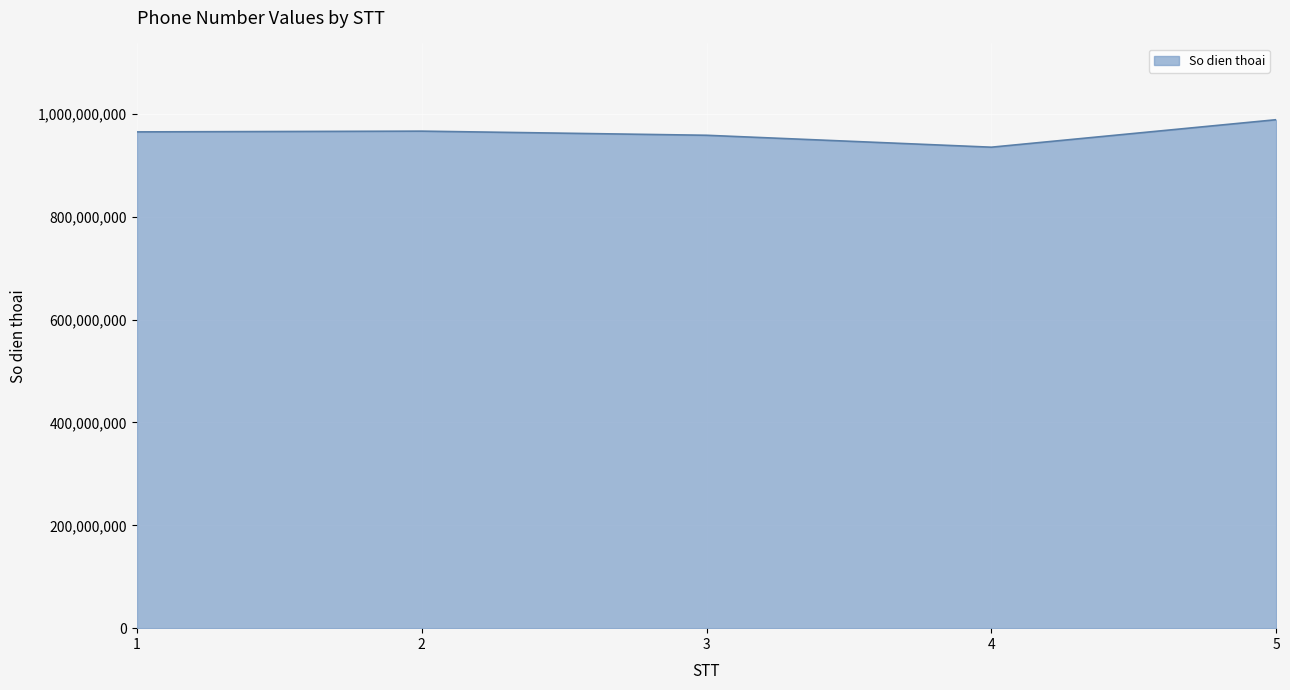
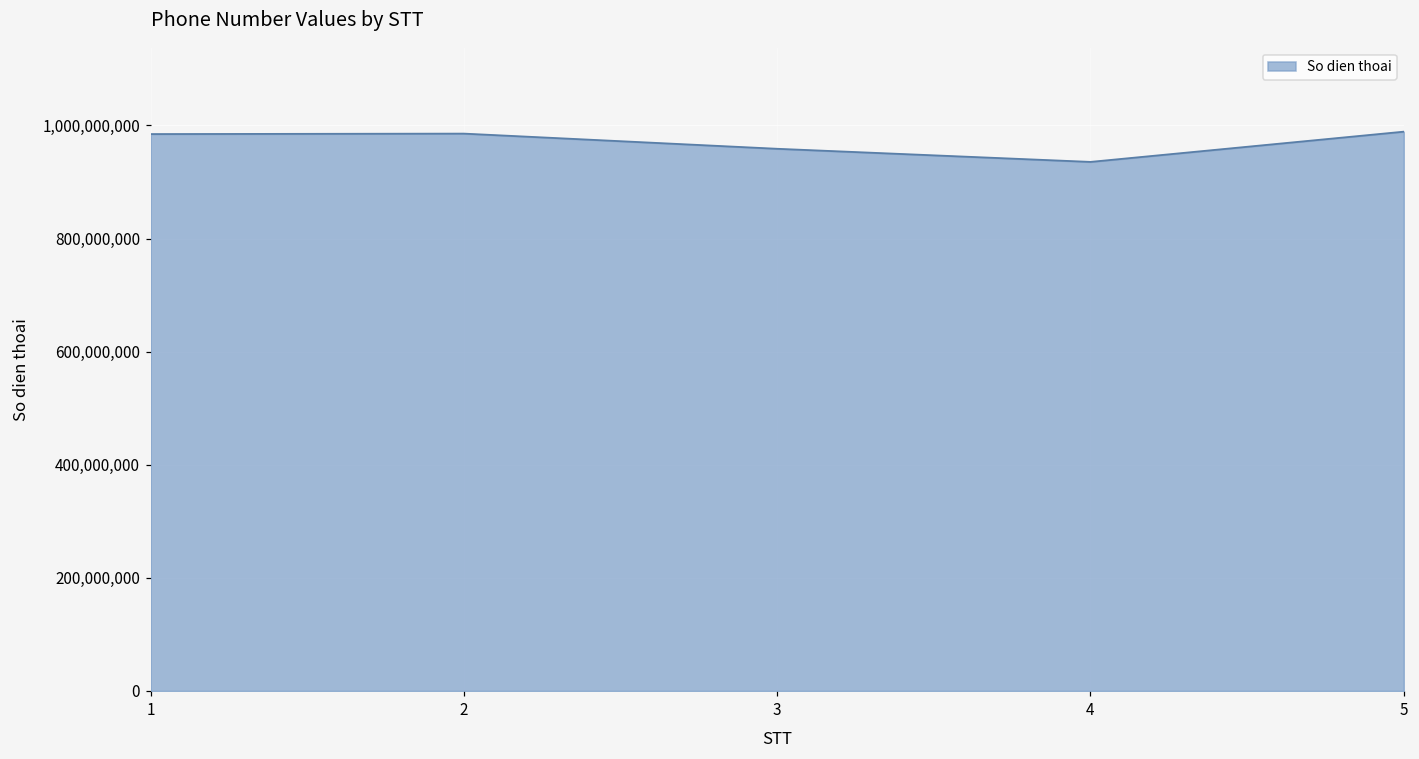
1: 970,000,000 -> 980,000,000
2: 970,000,000 -> 990,000,000
